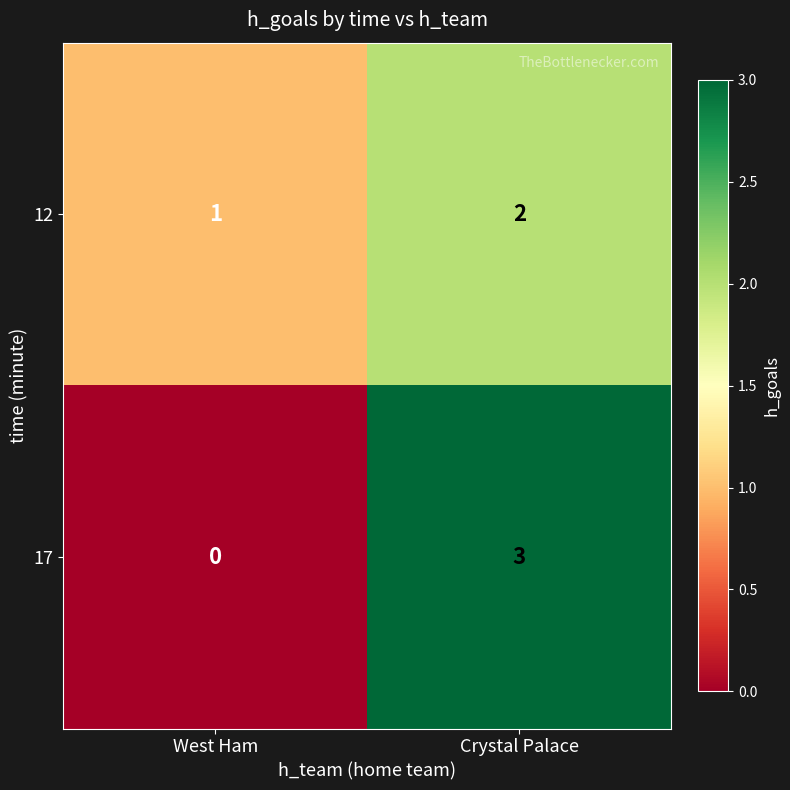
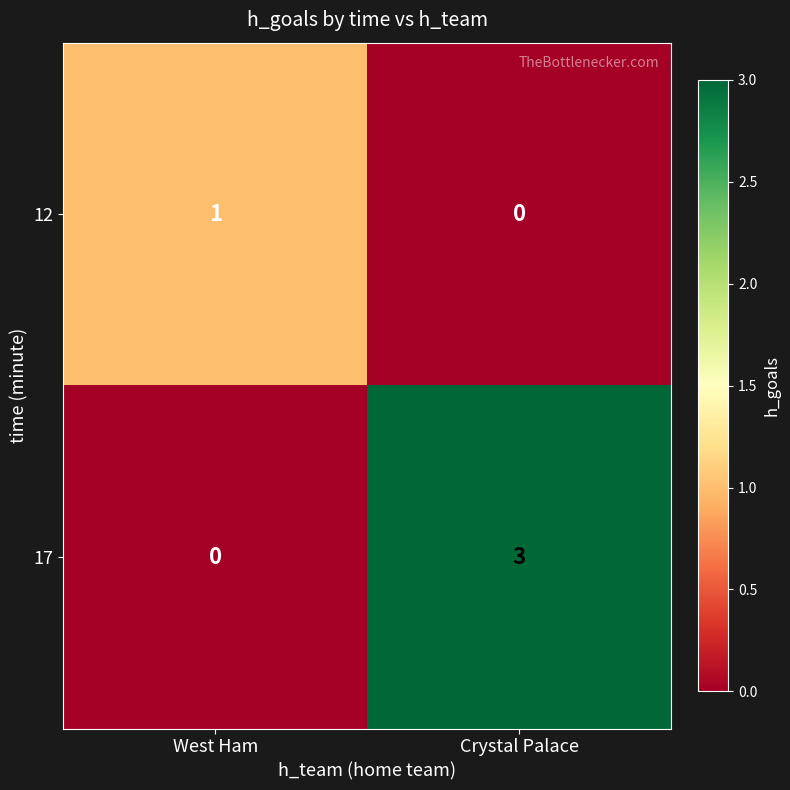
12, Crystal Palace: 2 -> 0
